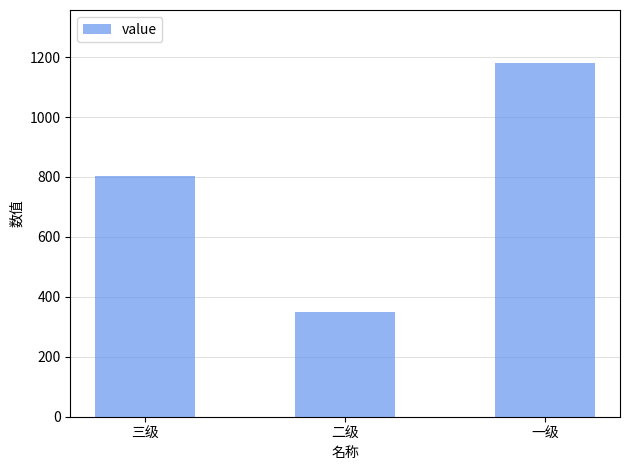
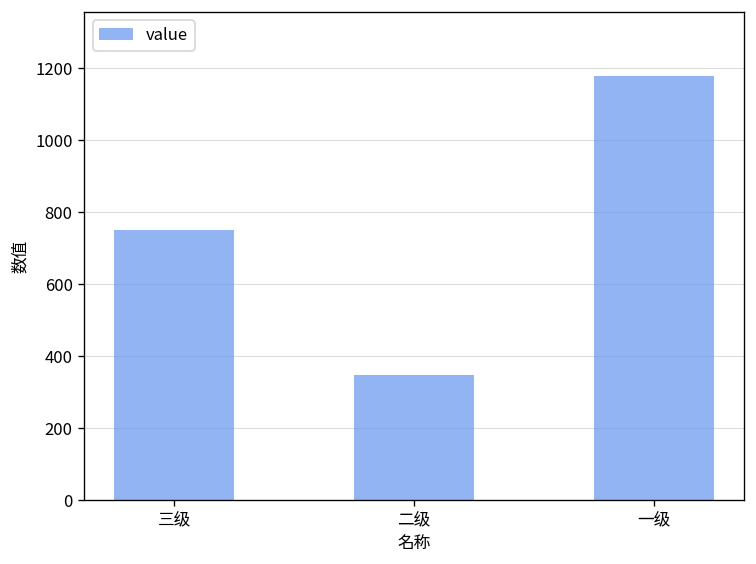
三级: 800 -> 750
